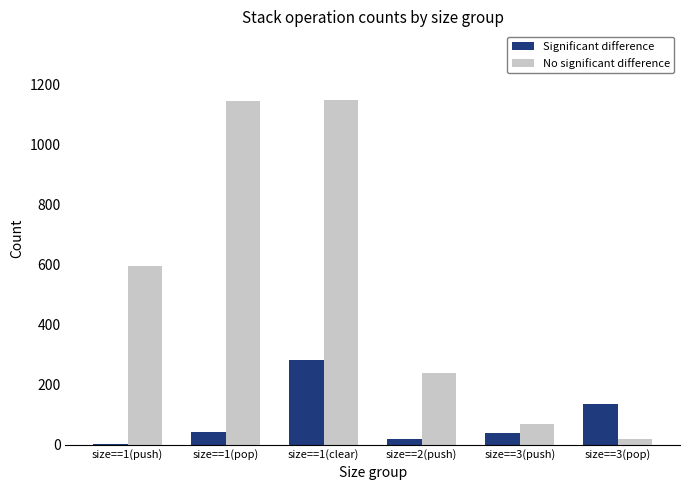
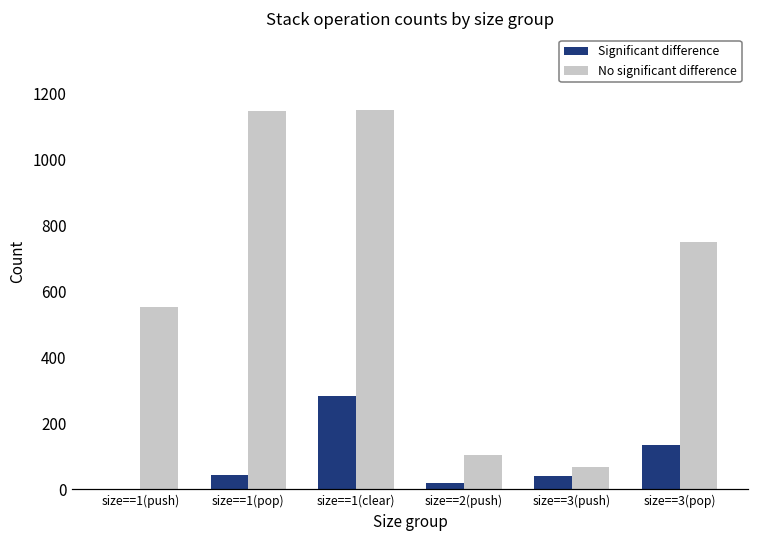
No significant difference, size==1(push): 600 -> 550
No significant difference, size==2(push): 240 -> 100
No significant difference, size==3(pop): 20 -> 750
